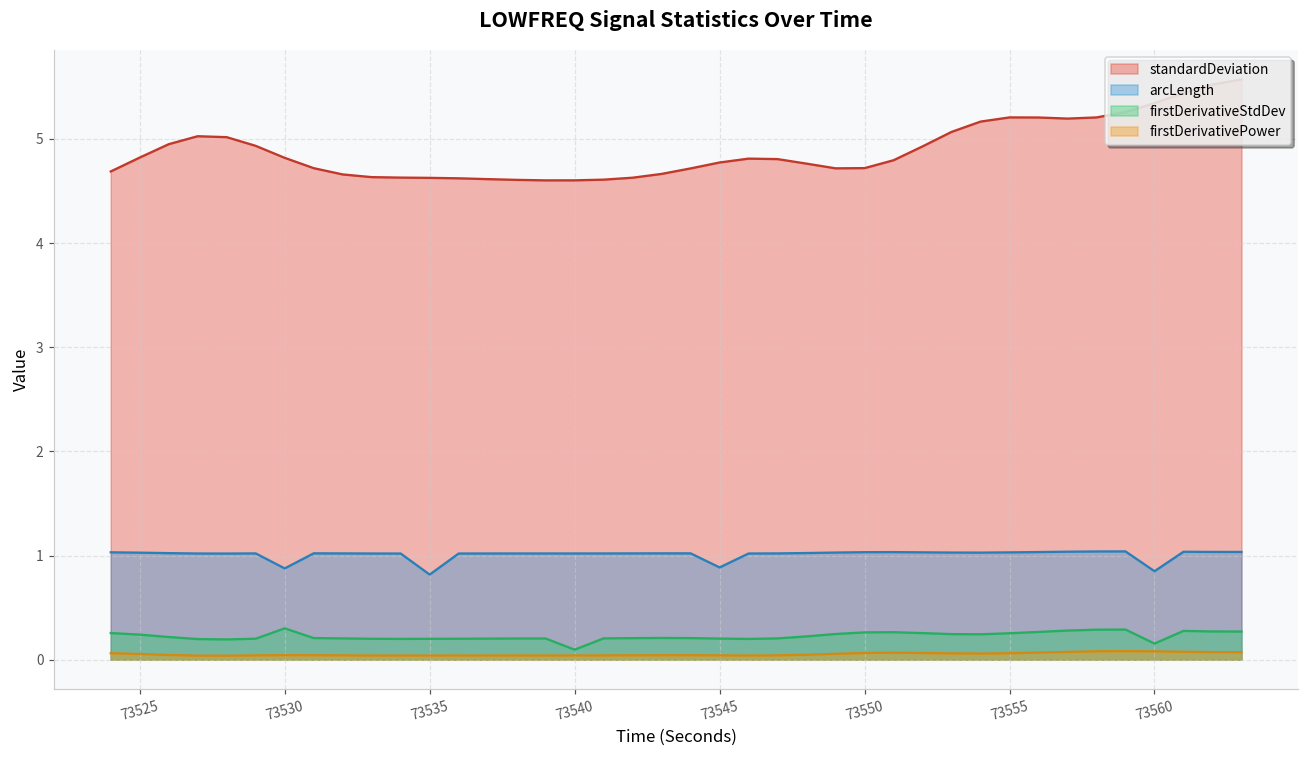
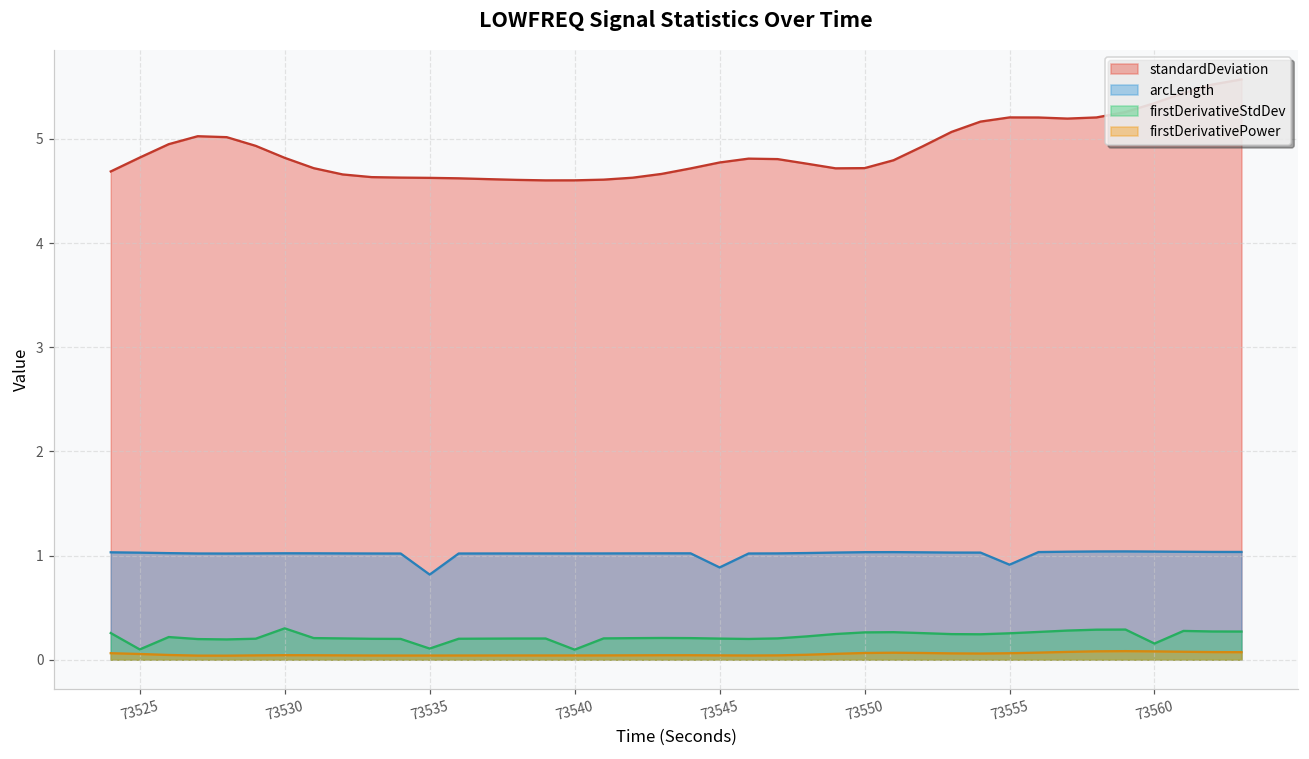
firstDerivativeStdDev, 73525: 0.2 -> 0.1
arcLength, 73530: 0.9 -> 1.0
firstDerivativeStdDev, 73535: 0.2 -> 0.1
arcLength, 73555: 1.0 -> 0.9
arcLength, 73560: 0.8 -> 1.0
